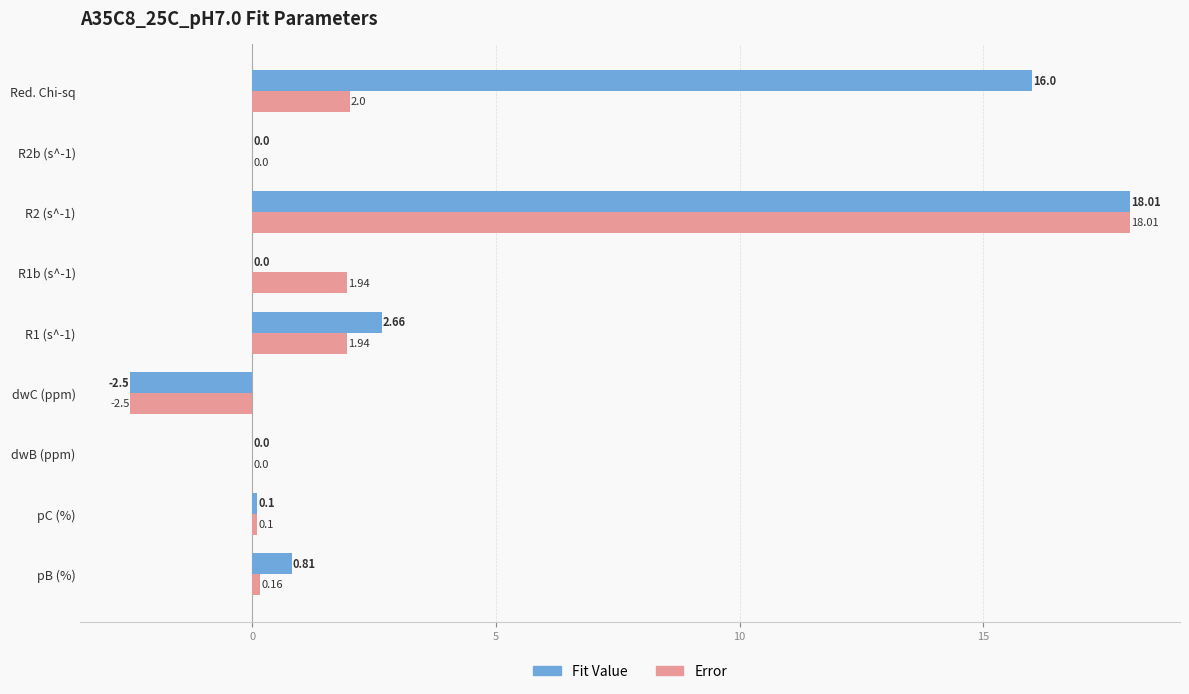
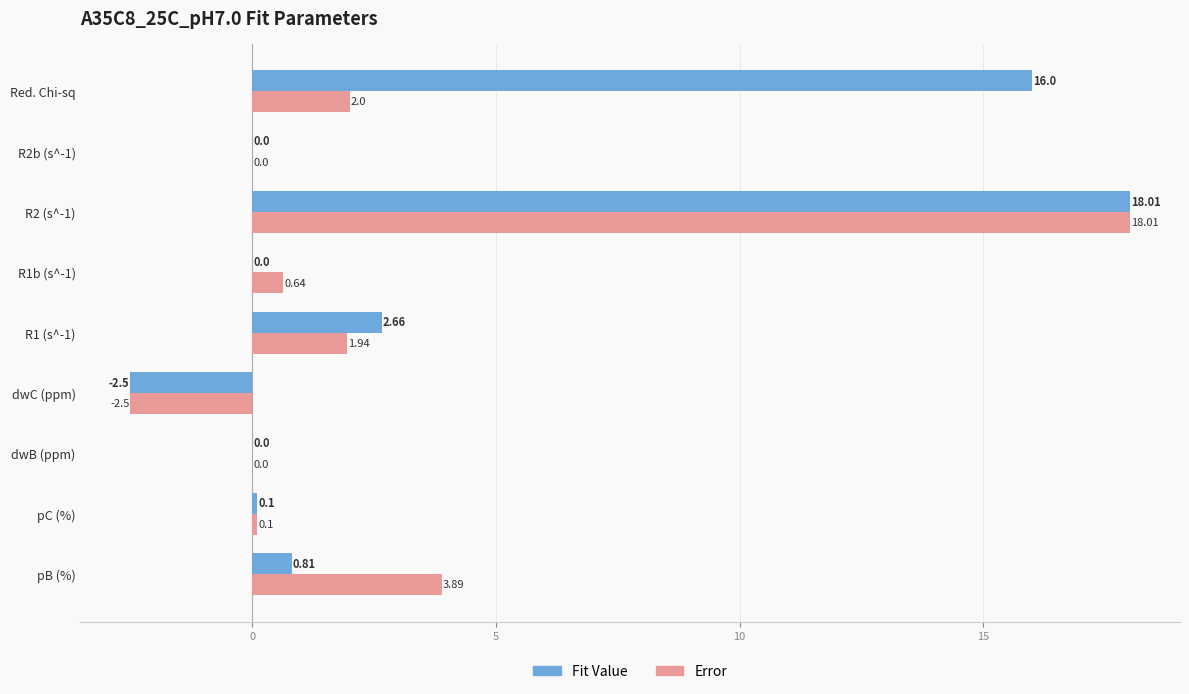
Error, R1b (s^-1): 1.94 -> 0.64
Error, pB (%): 0.16 -> 3.89
